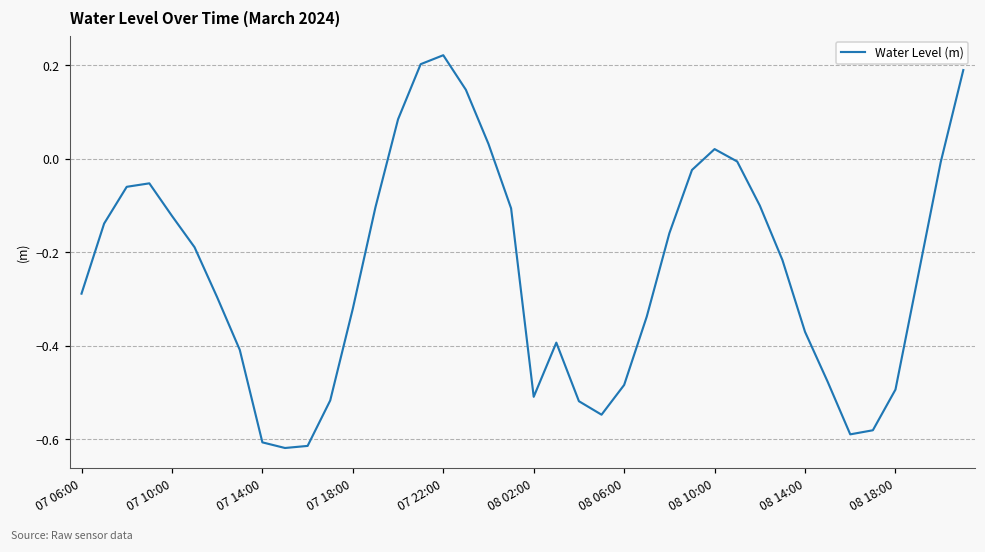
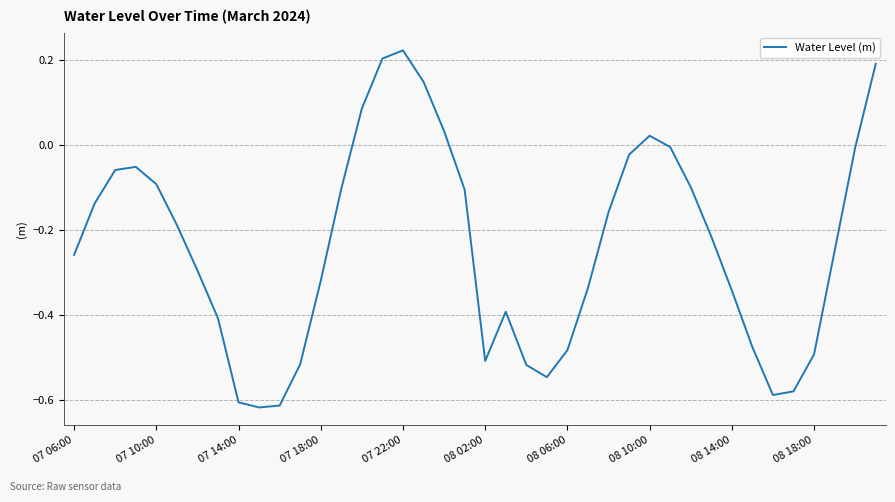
07 06:00: -0.29 -> -0.26
07 10:00: -0.12 -> -0.09
08 14:00: -0.37 -> -0.34
